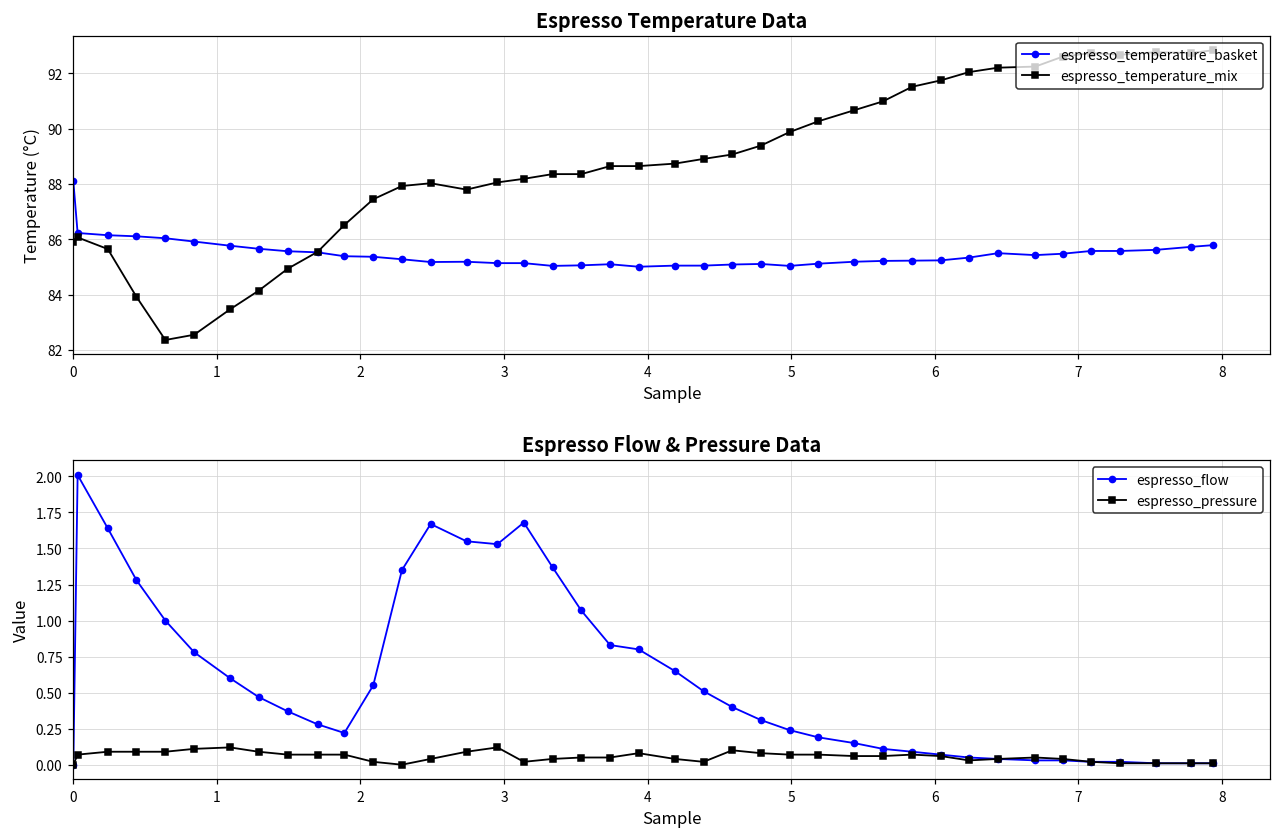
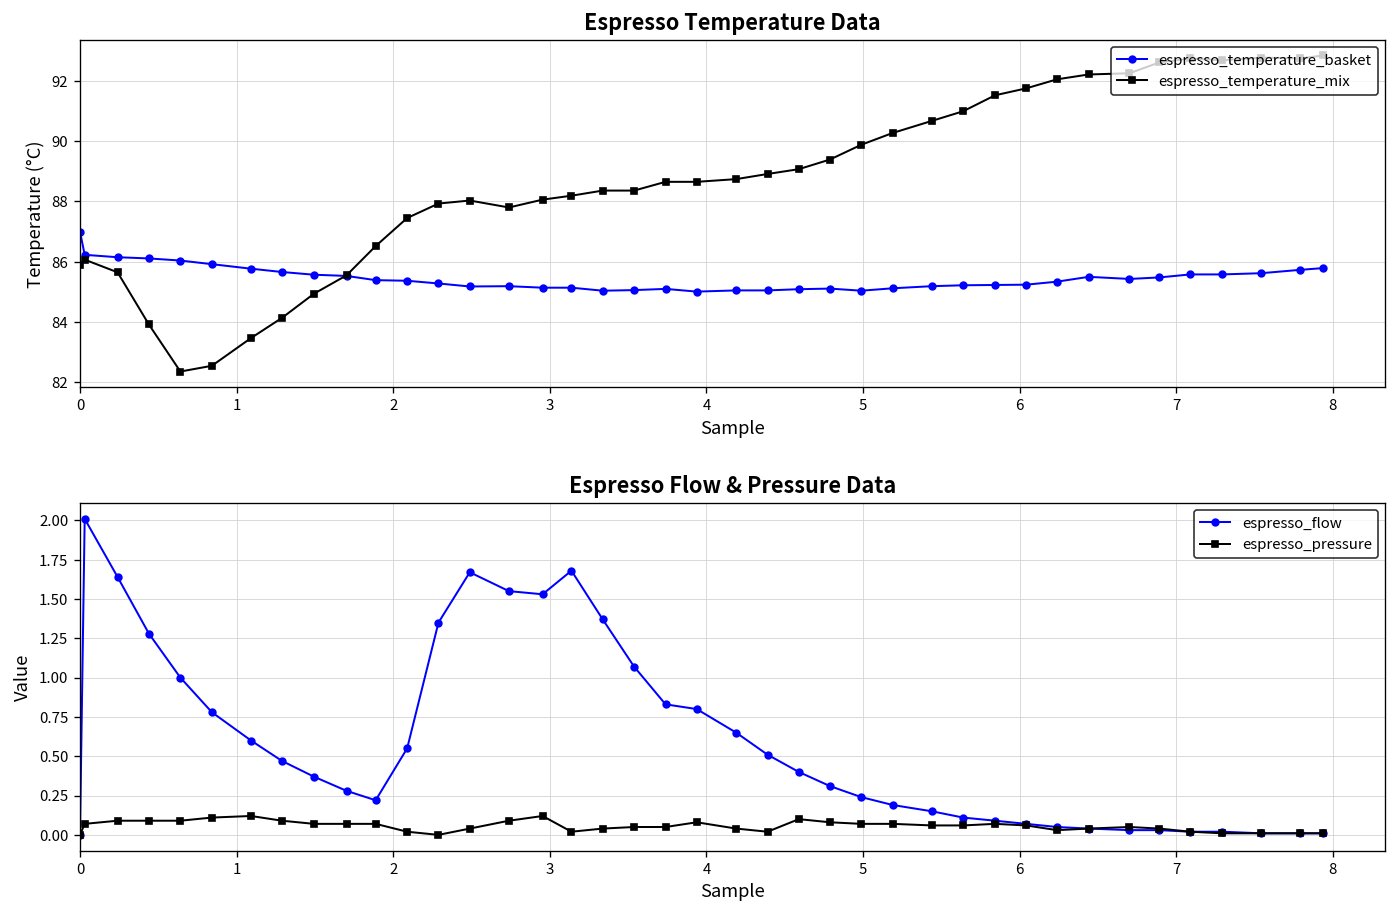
Espresso Temperature Data, espresso_temperature_basket, 0: 88.1 -> 87.0
